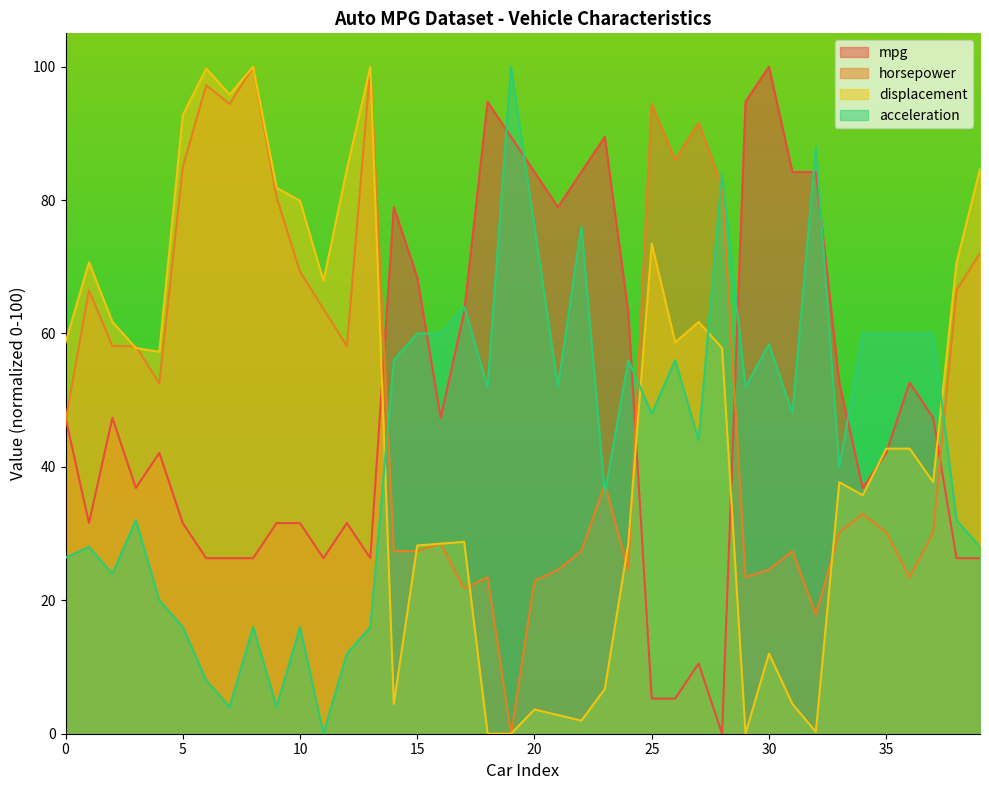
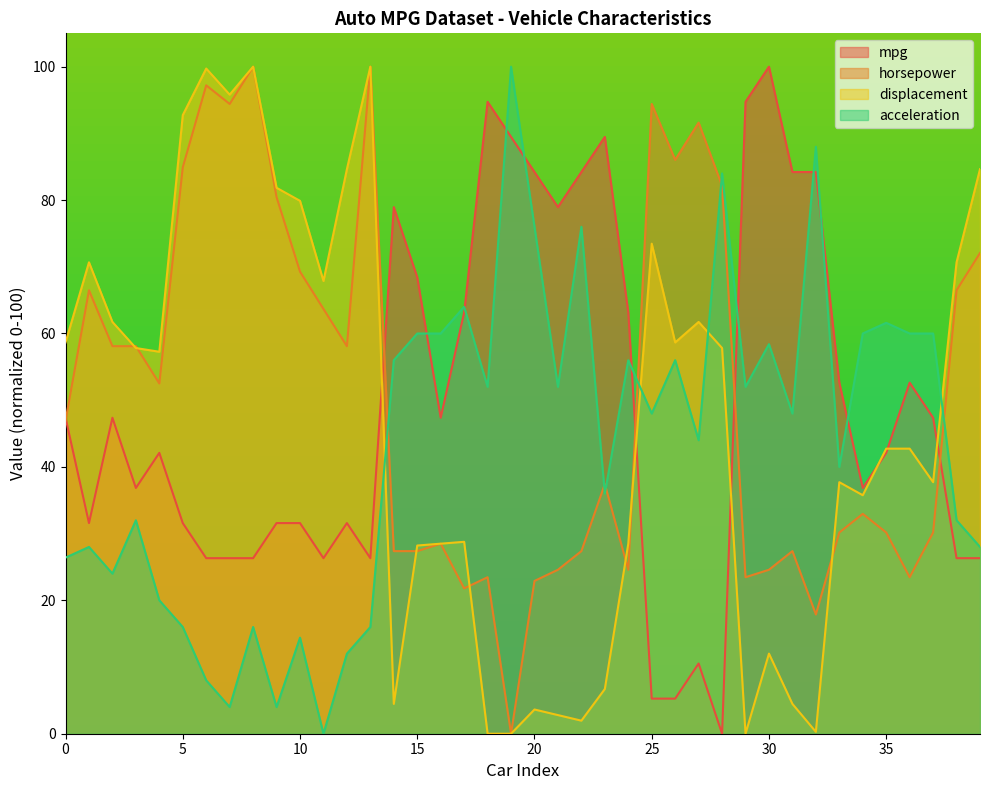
acceleration, 10: 16 -> 14
acceleration, 35: 60 -> 62
